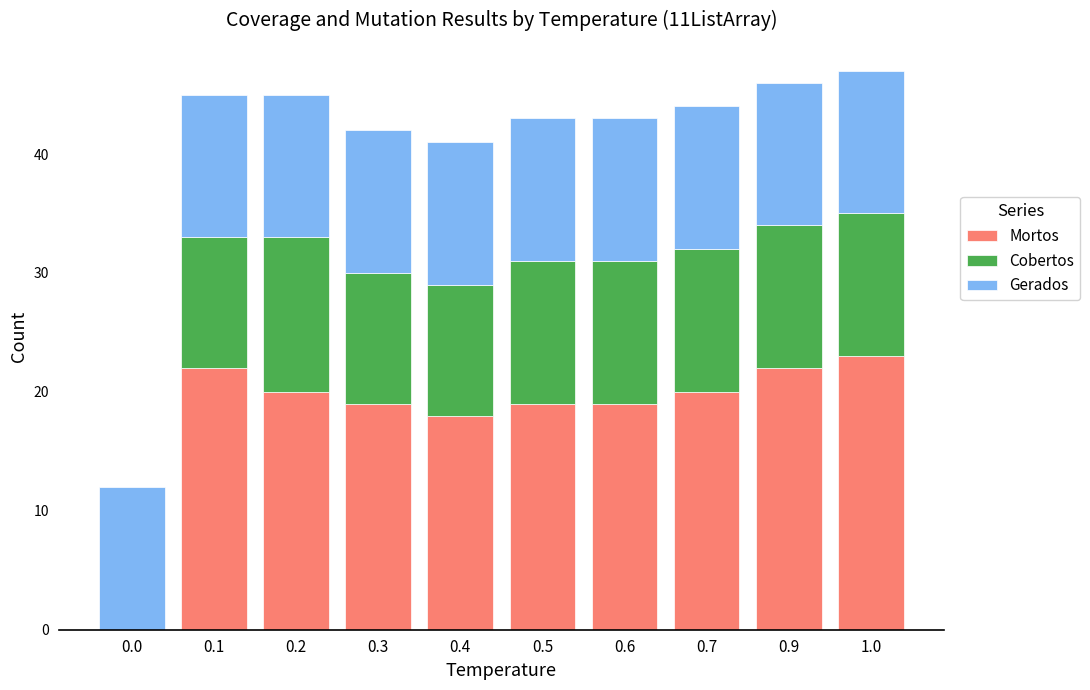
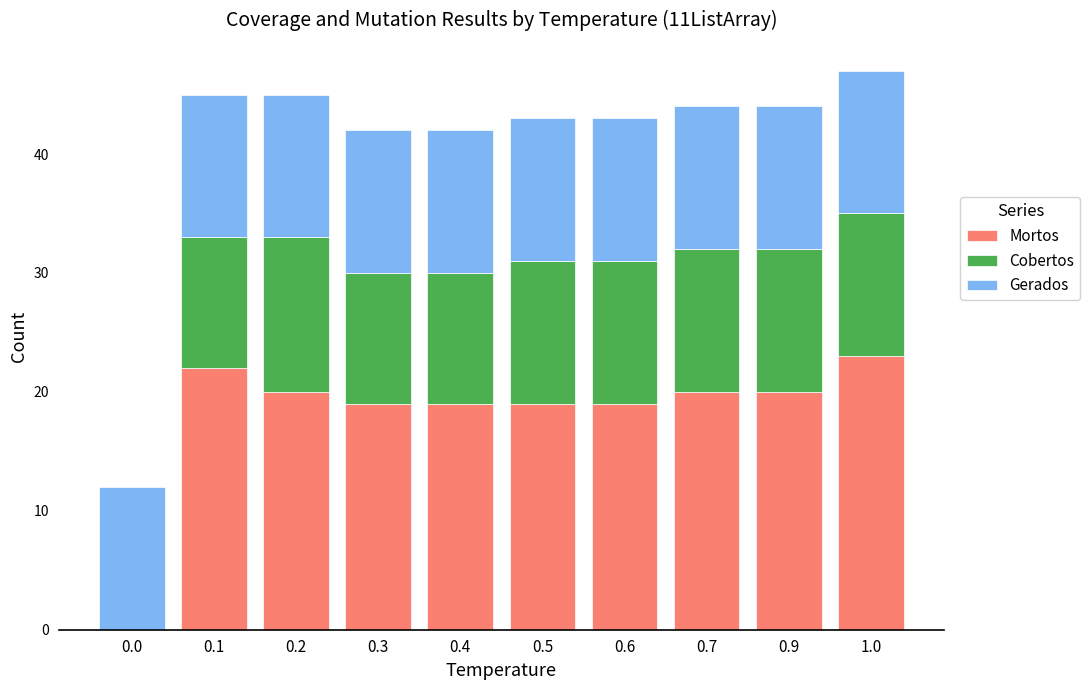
Mortos, 0.4: 18 -> 19
Mortos, 0.9: 22 -> 20
